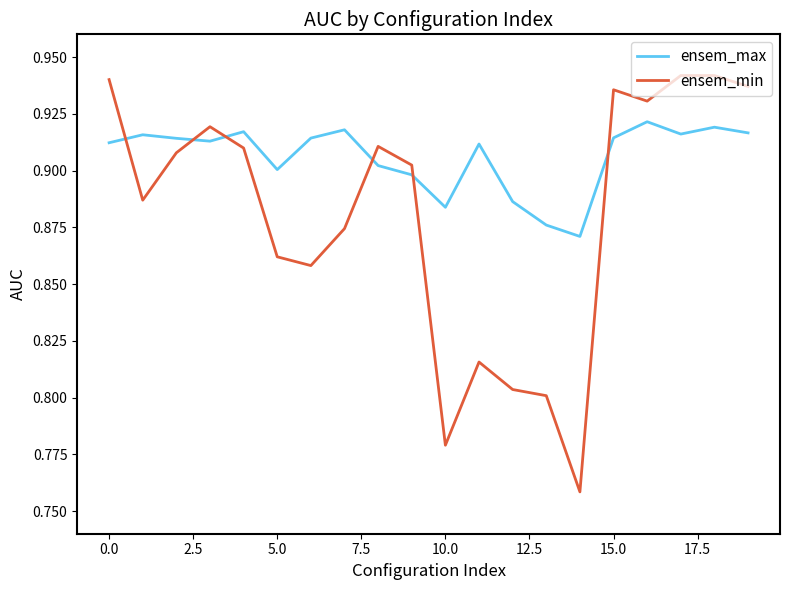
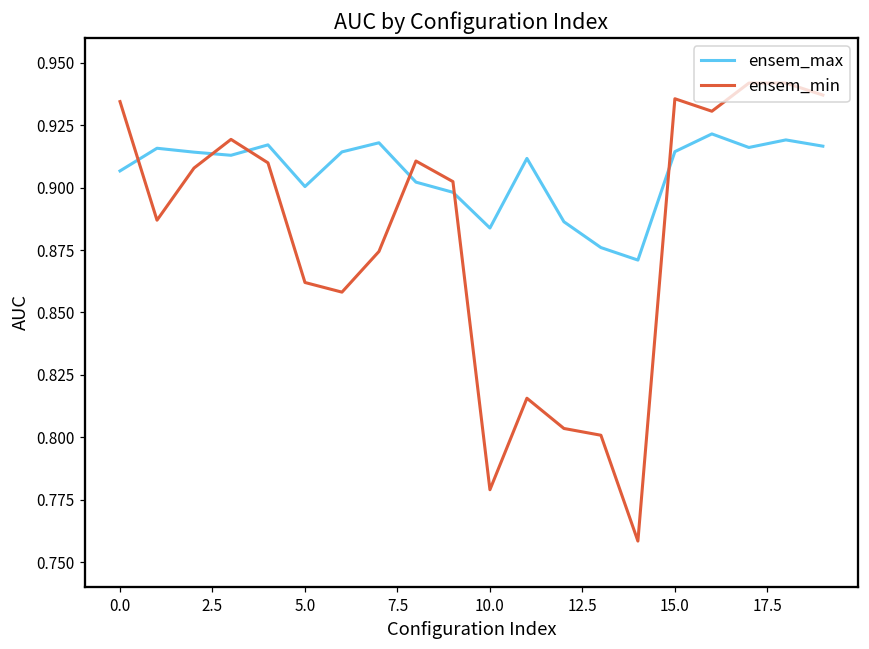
ensem_max, 0.0: 0.912 -> 0.907
ensem_min, 0.0: 0.940 -> 0.934
